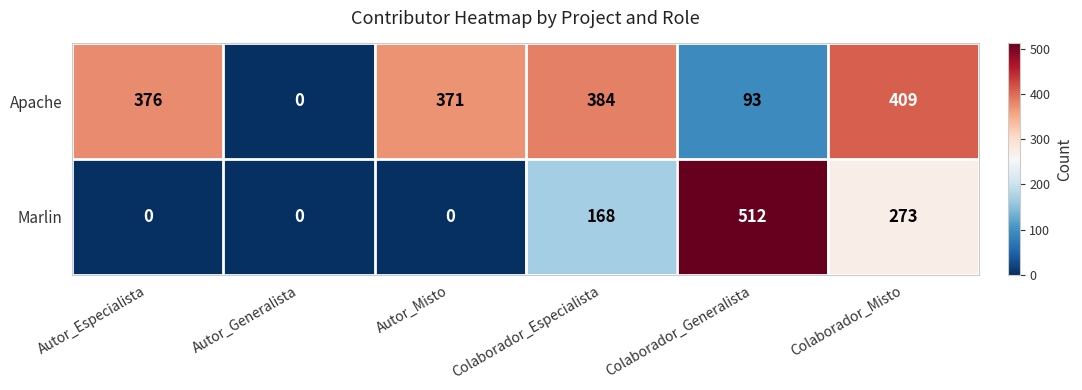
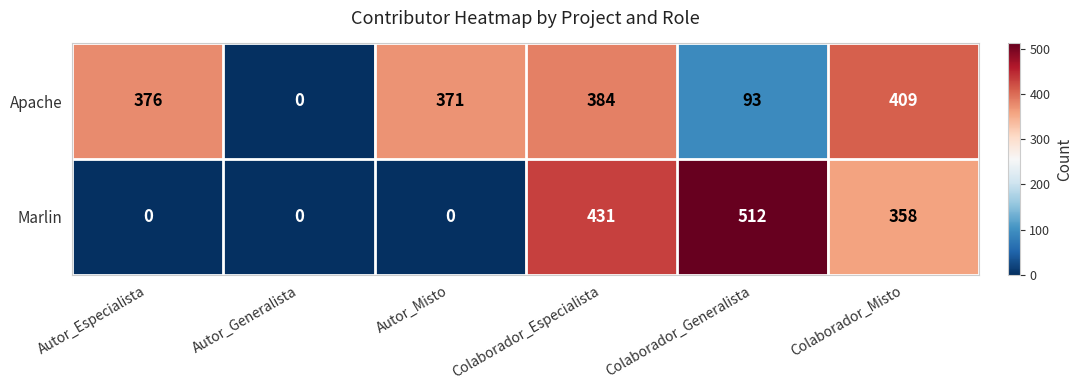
Marlin, Colaborador_Especialista: 168 -> 431
Marlin, Colaborador_Misto: 273 -> 358
